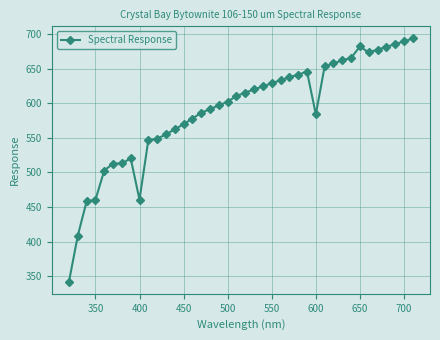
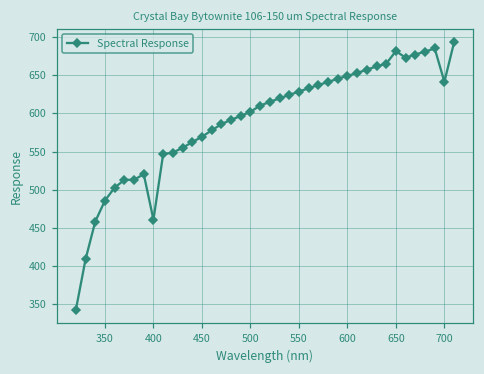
350: 460 -> 490
600: 580 -> 650
700: 690 -> 640
